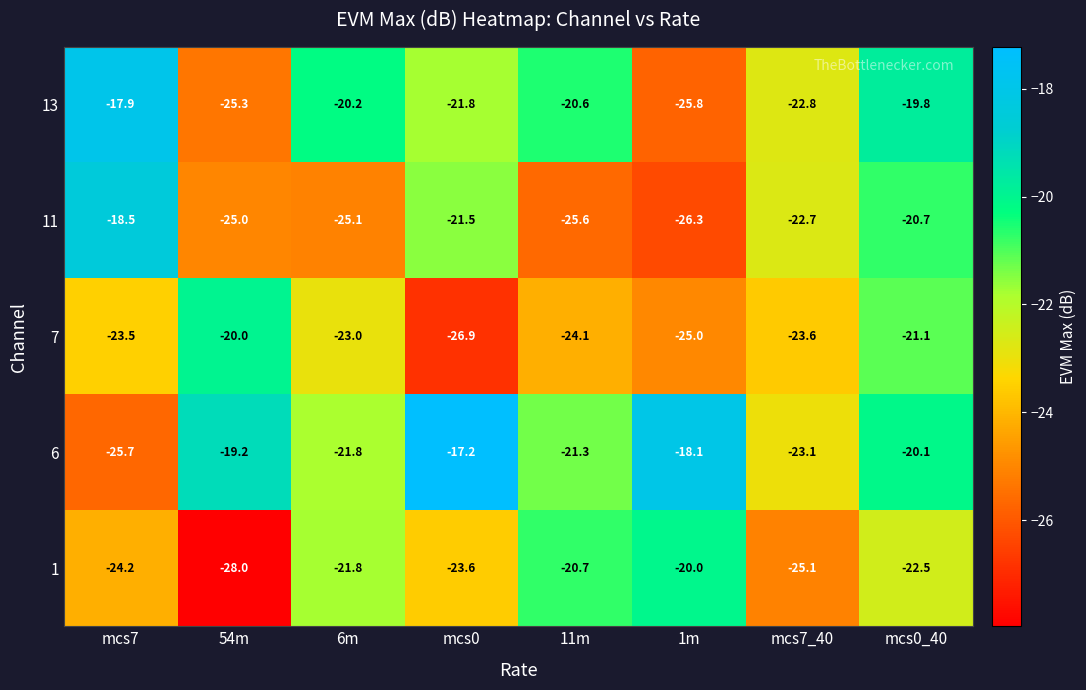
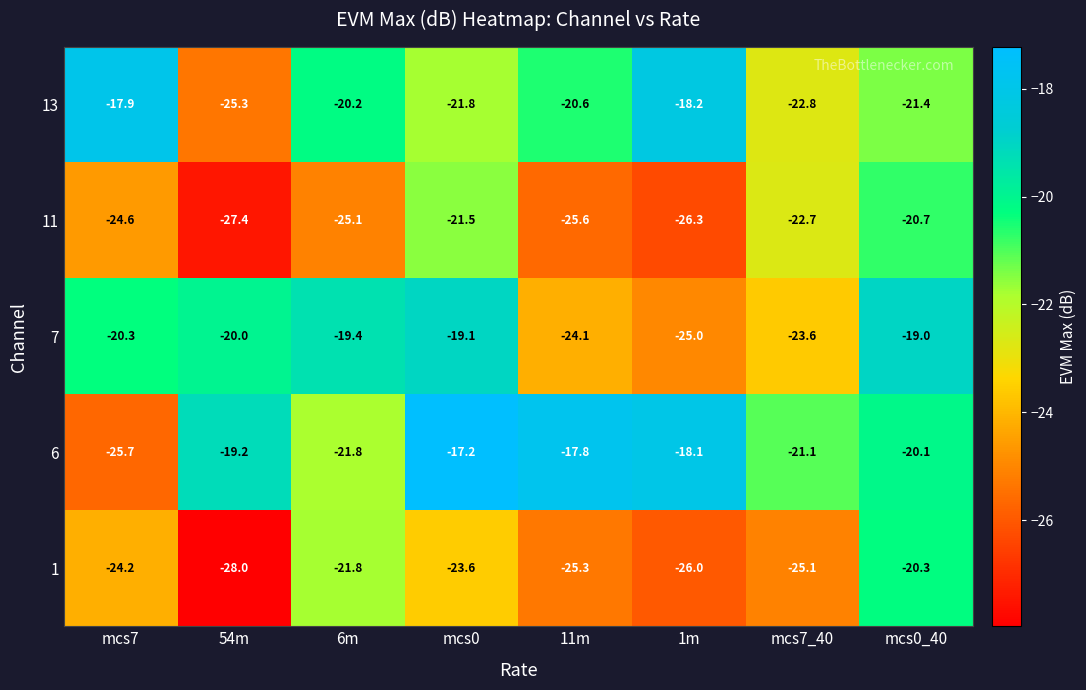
13, 1m: -25.8 -> -18.2
13, mcs0_40: -19.8 -> -21.4
11, mcs7: -18.5 -> -24.6
11, 54m: -25.0 -> -27.4
7, mcs7: -23.5 -> -20.3
7, 6m: -23.0 -> -19.4
7, mcs0: -26.9 -> -19.1
7, mcs0_40: -21.1 -> -19.0
6, 11m: -21.3 -> -17.8
6, mcs7_40: -23.1 -> -21.1
1, 11m: -20.7 -> -25.3
1, 1m: -20.0 -> -26.0
1, mcs0_40: -22.5 -> -20.3
